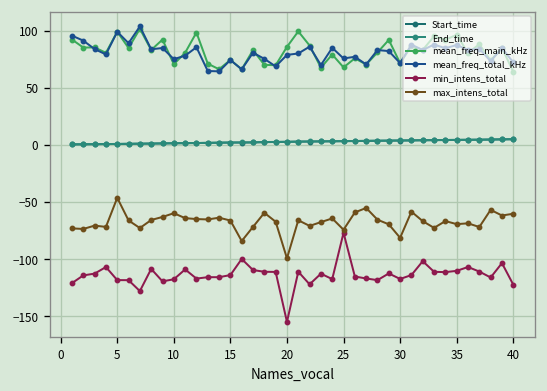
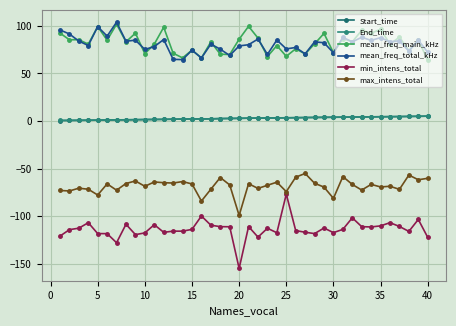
max_intens_total, 5: -50 -> -80
max_intens_total, 10: -60 -> -70
